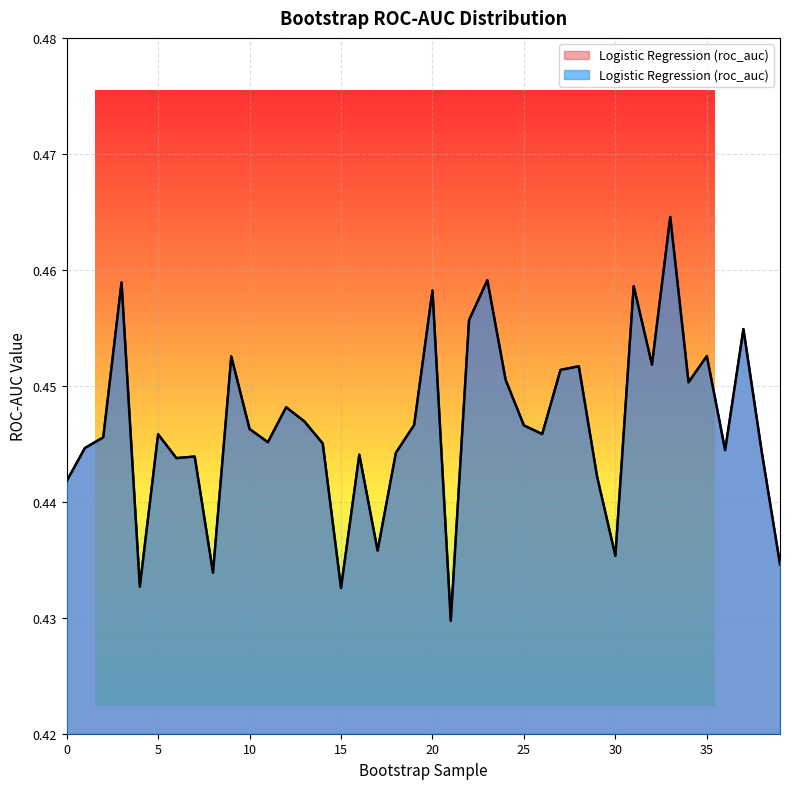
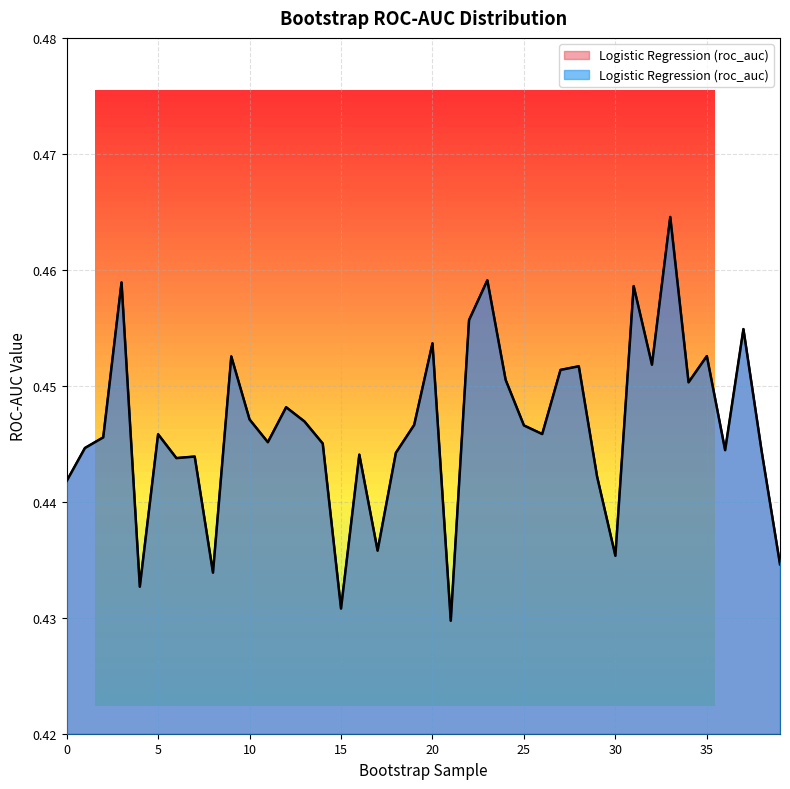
10: 0.4463 -> 0.4471
15: 0.4326 -> 0.4308
20: 0.4582 -> 0.4537
